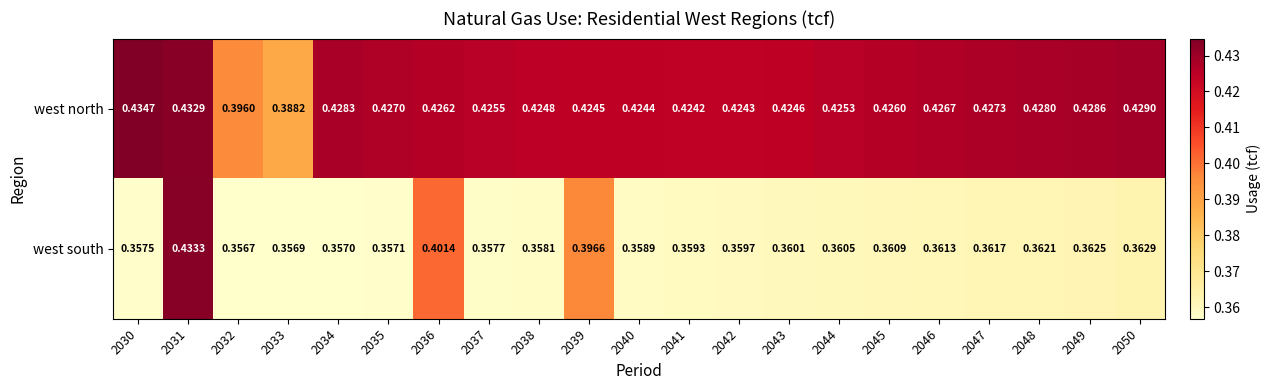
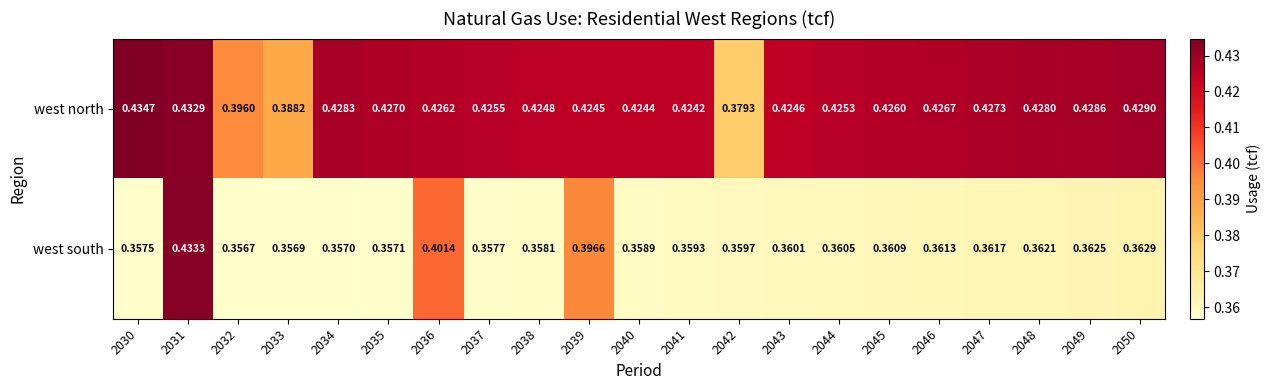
west north, 2042: 0.4243 -> 0.3793
